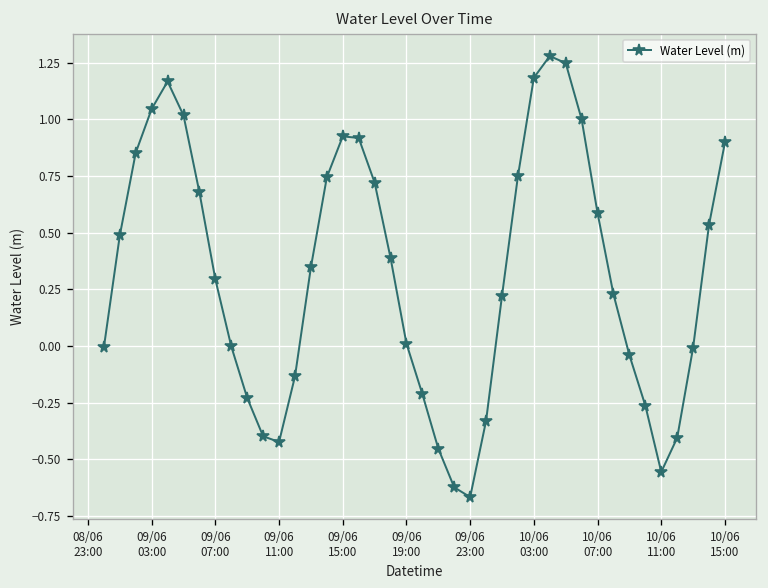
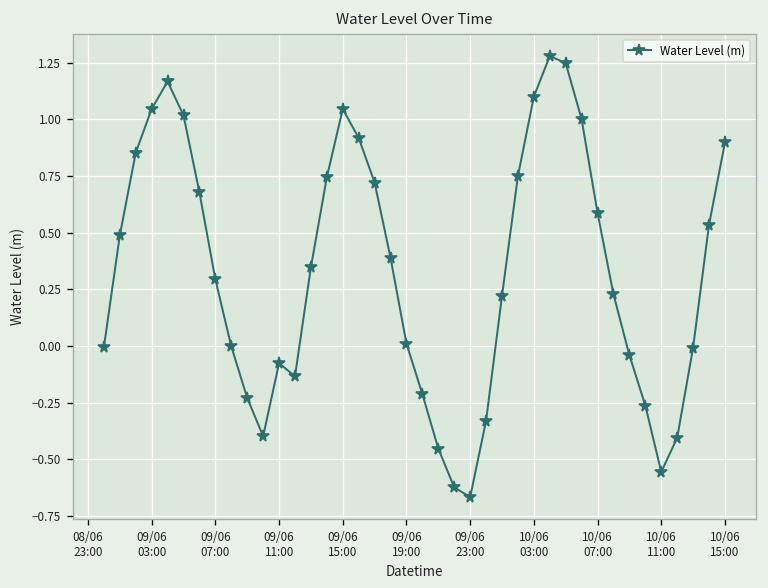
09/06 11:00: -0.42 -> -0.08
09/06 15:00: 0.92 -> 1.05
10/06 03:00: 1.18 -> 1.10
